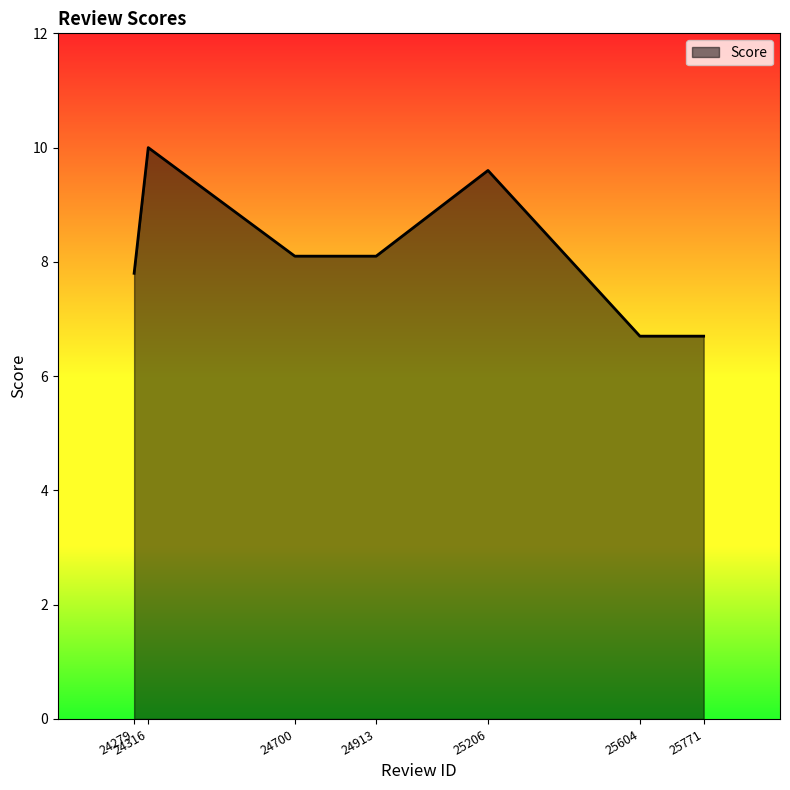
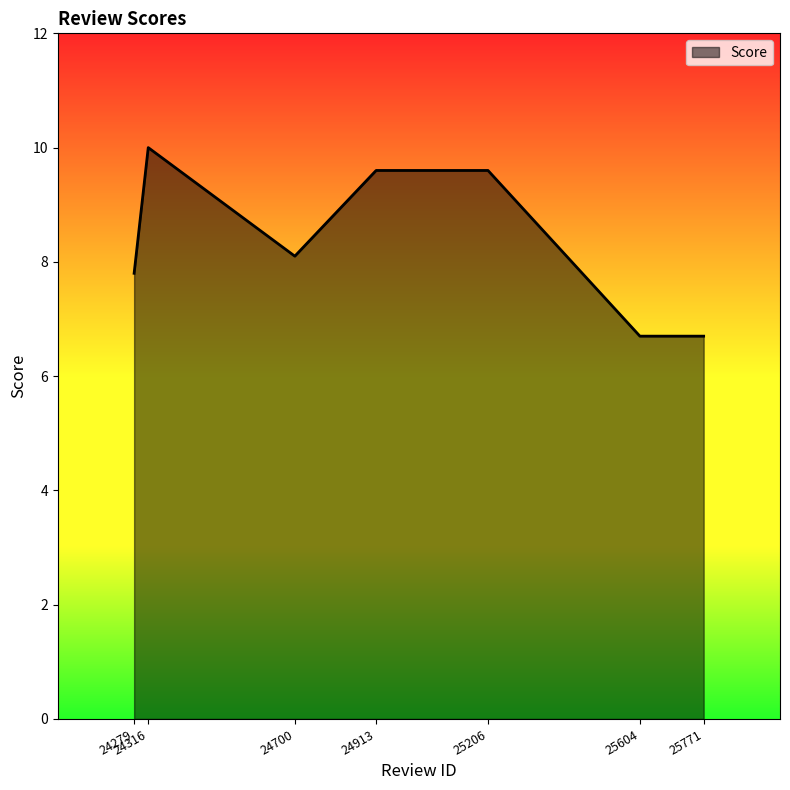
24913: 8.1 -> 9.6
